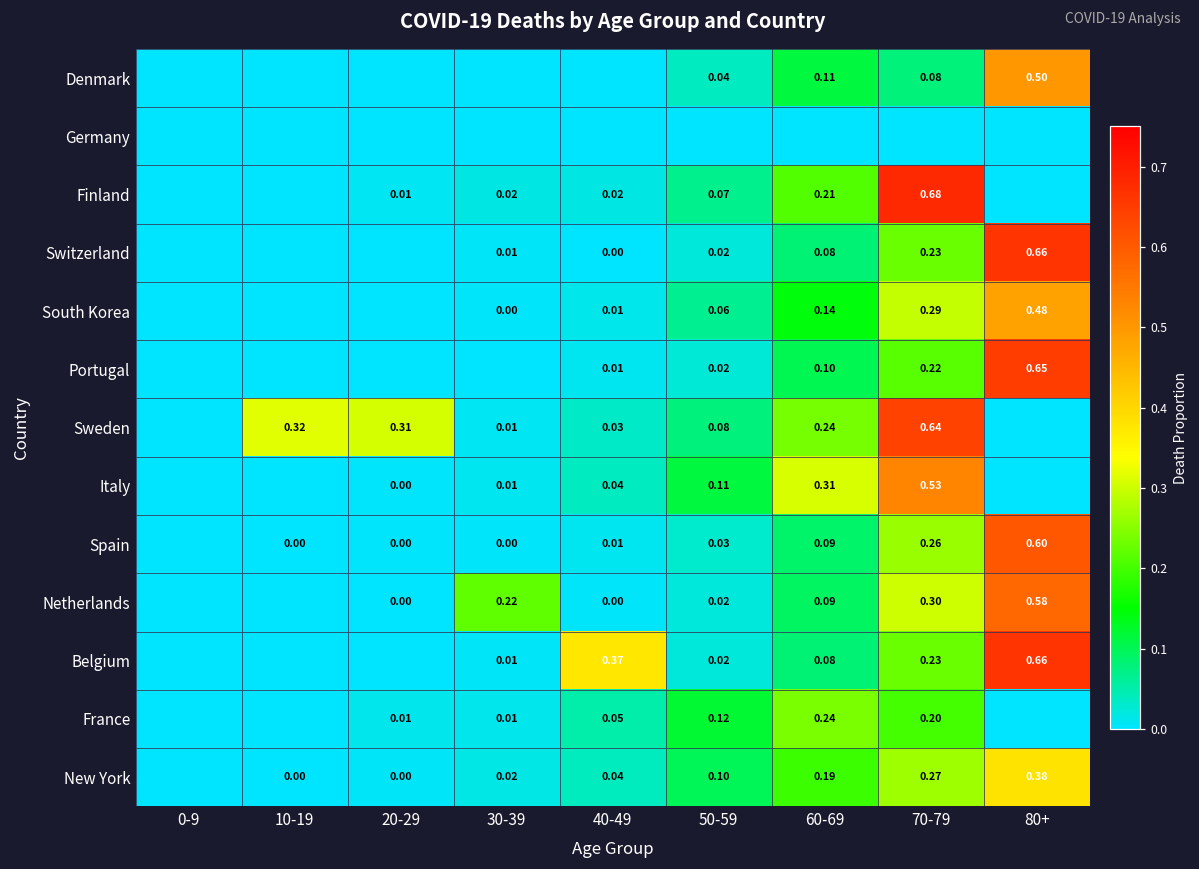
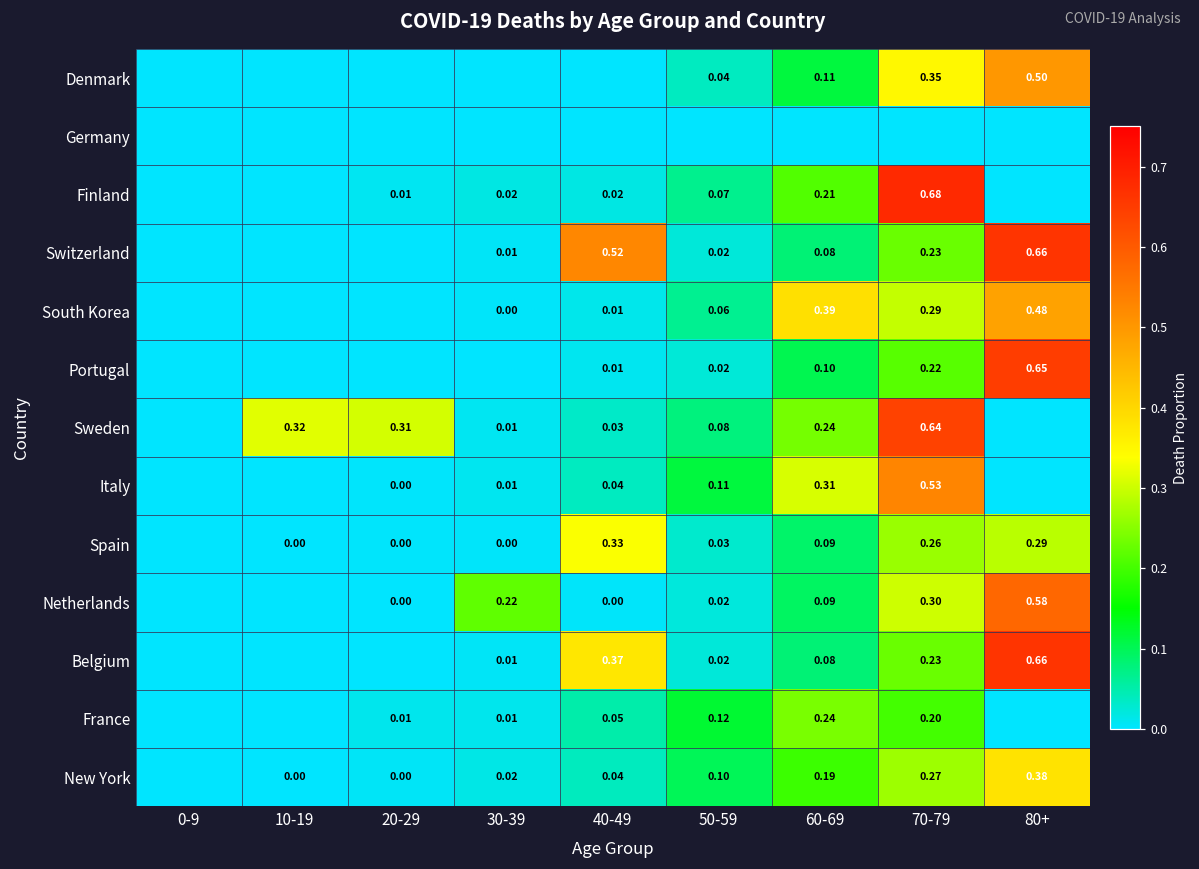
Denmark, 70-79: 0.08 -> 0.35
Switzerland, 40-49: 0.00 -> 0.52
South Korea, 60-69: 0.14 -> 0.39
Spain, 40-49: 0.01 -> 0.33
Spain, 80+: 0.60 -> 0.29
